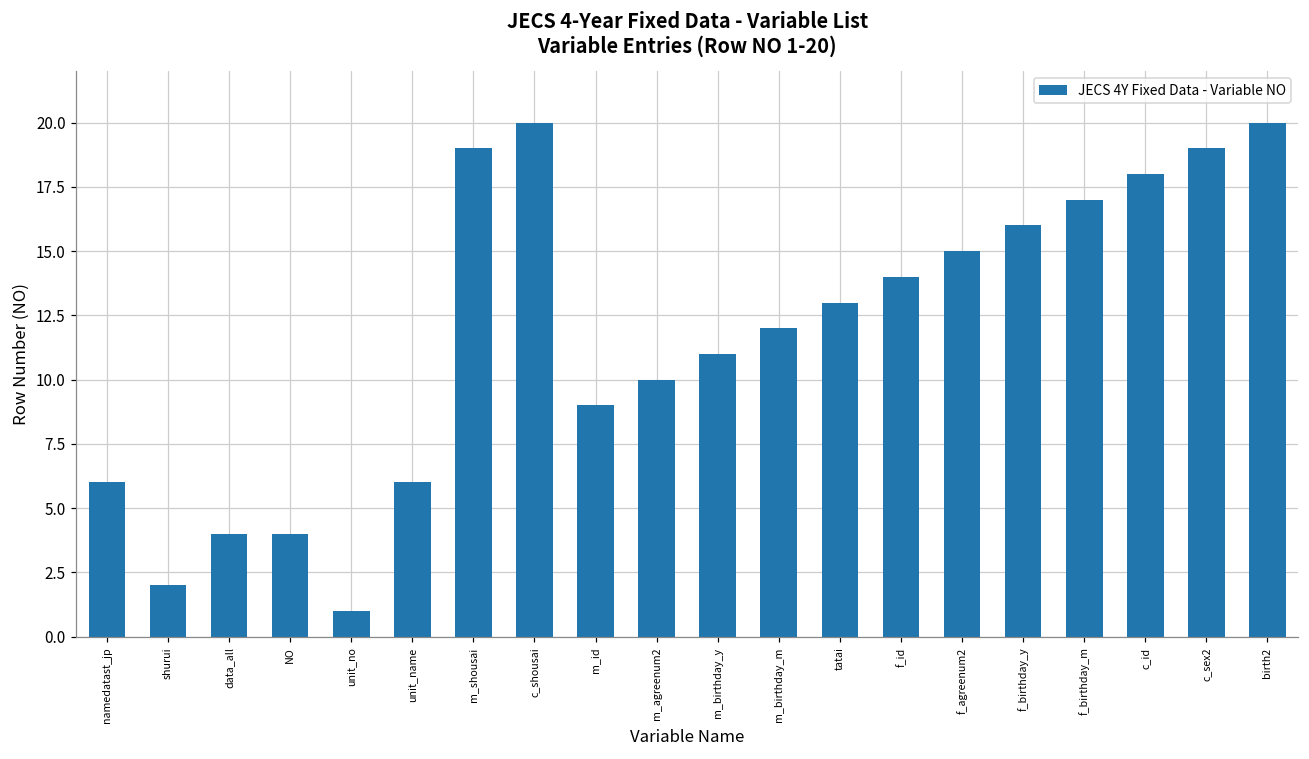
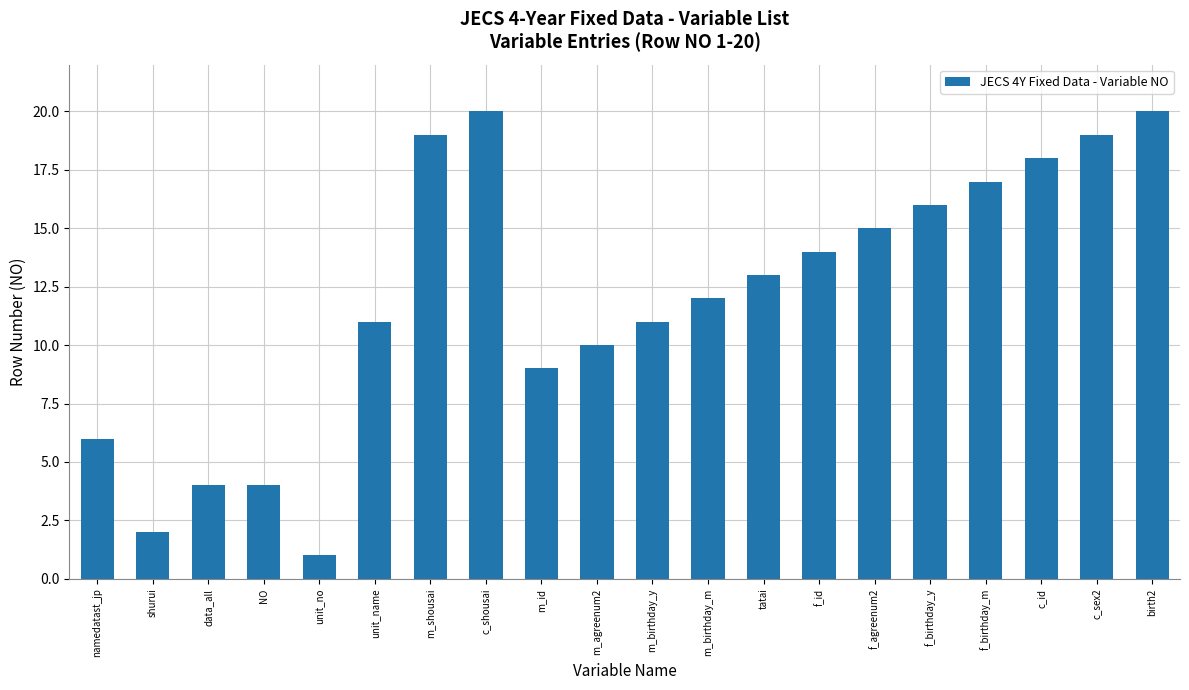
unit_name: 6 -> 11
